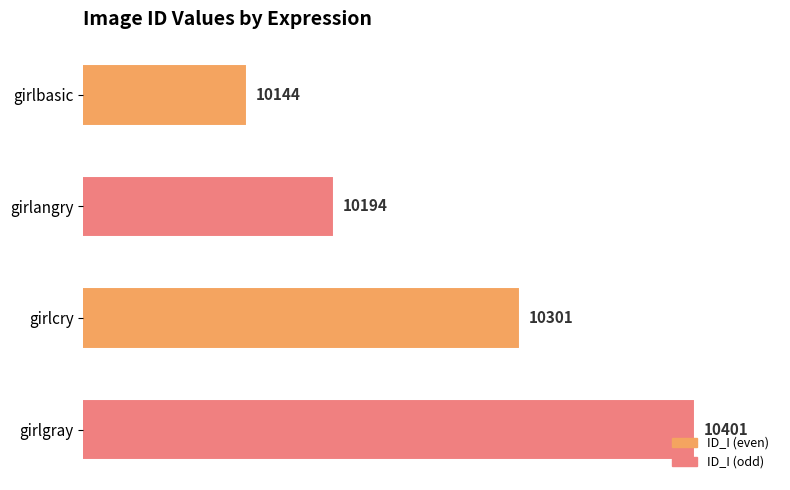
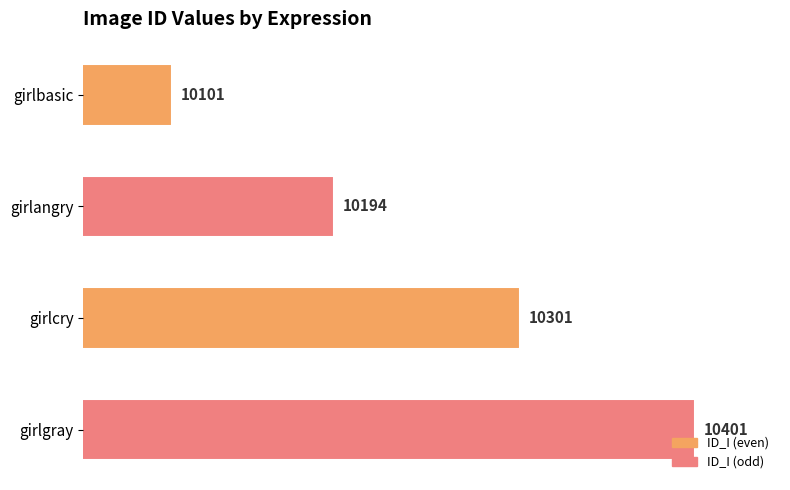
girlbasic: 10144 -> 10101
